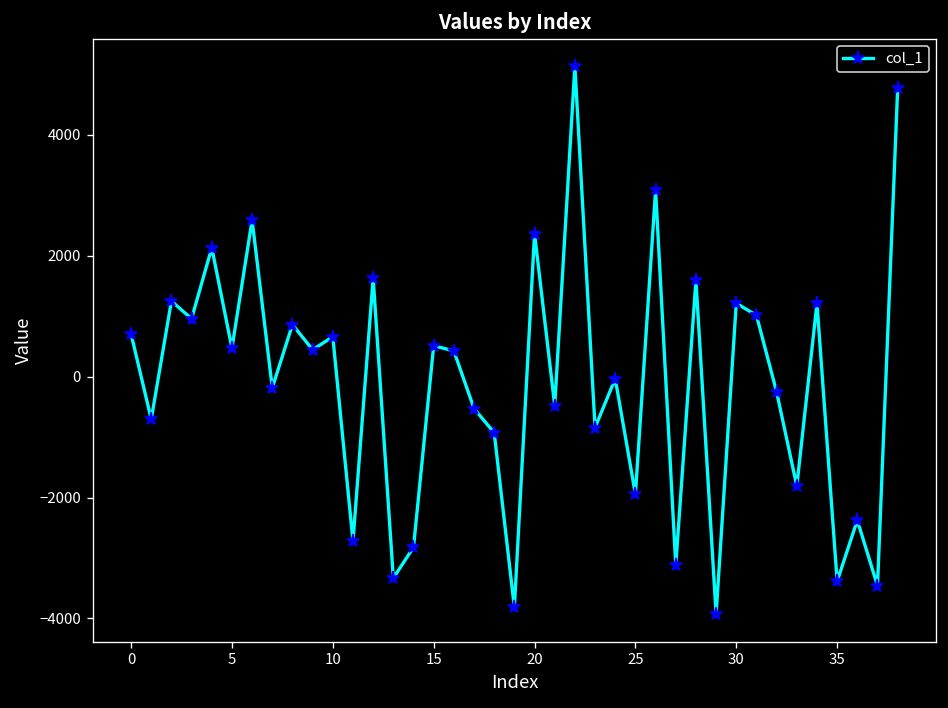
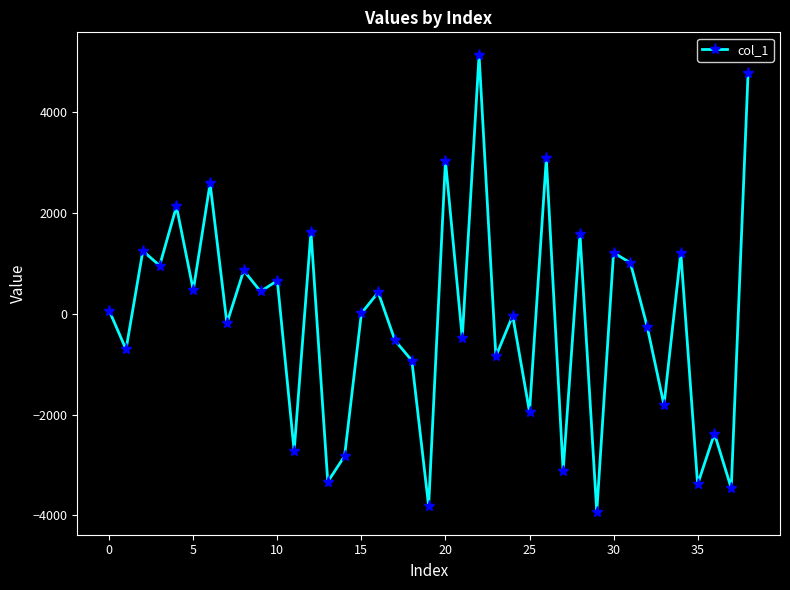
0: 700 -> 100
15: 500 -> 0
20: 2400 -> 3000
